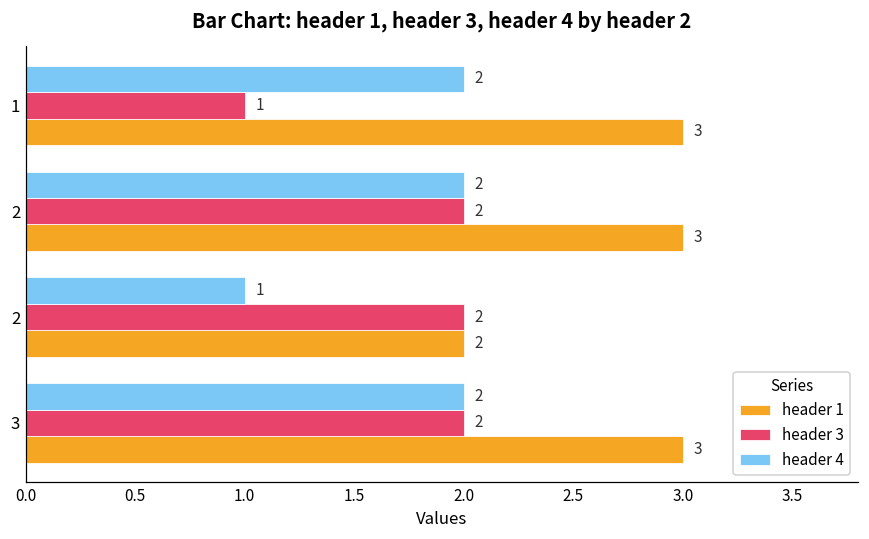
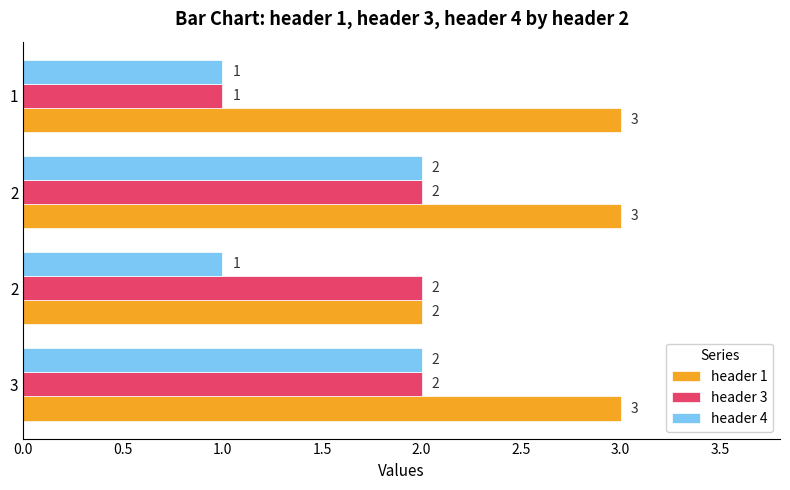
header 4, 1: 2 -> 1
